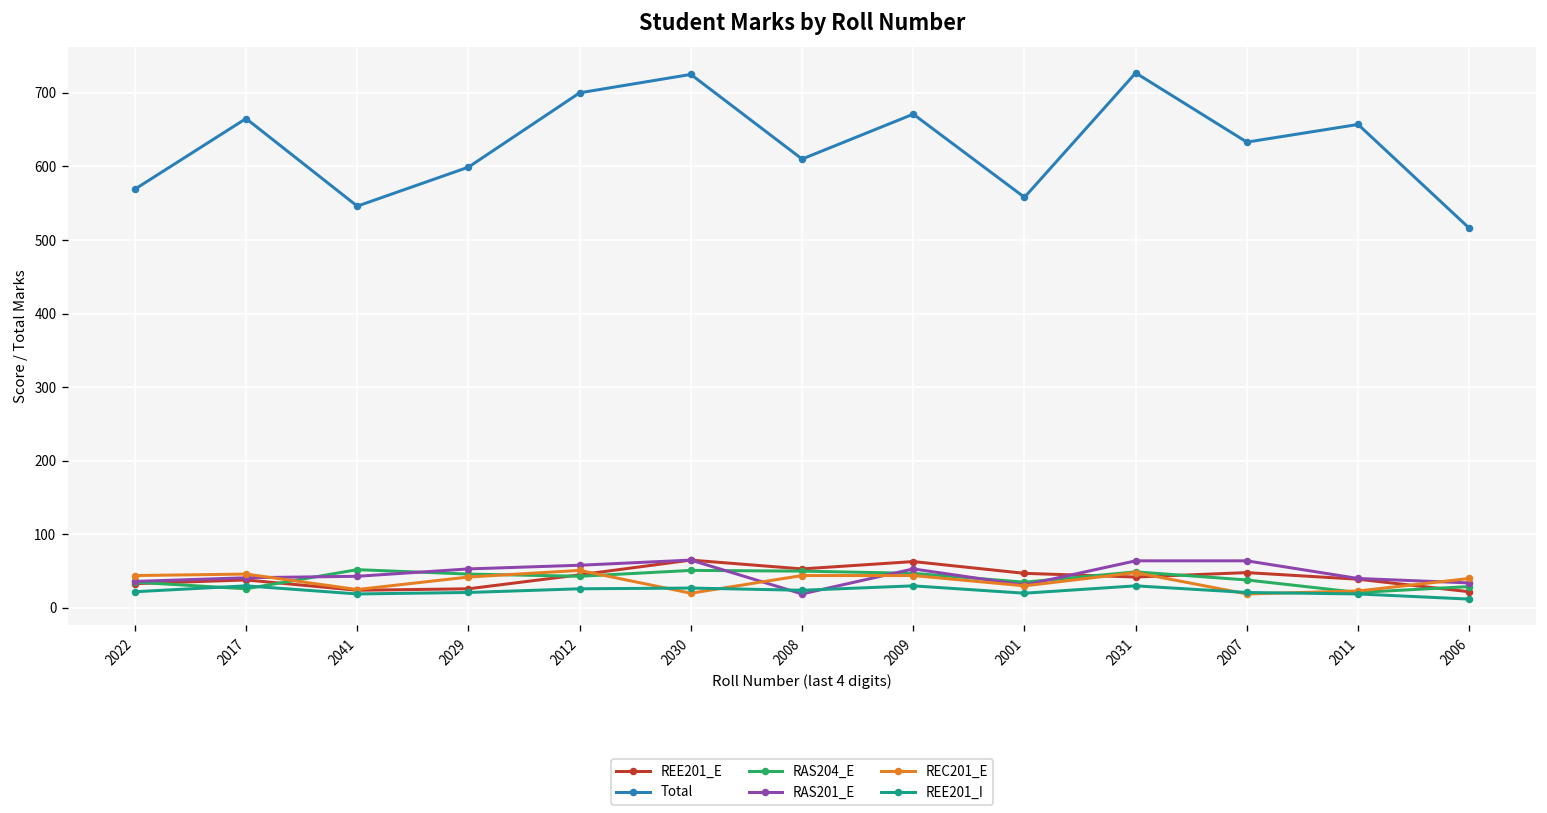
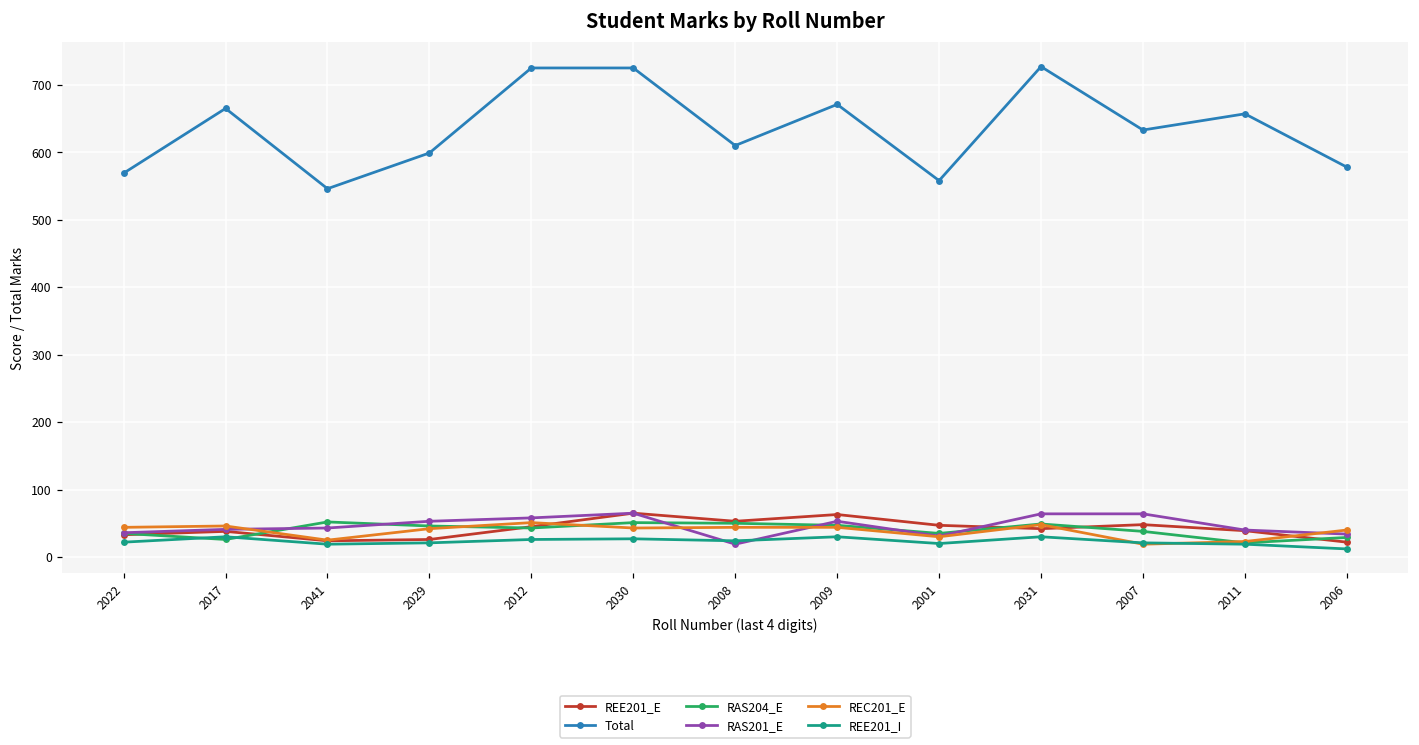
Total, 2012: 700 -> 730
REC201_E, 2030: 20 -> 40
Total, 2006: 520 -> 580
